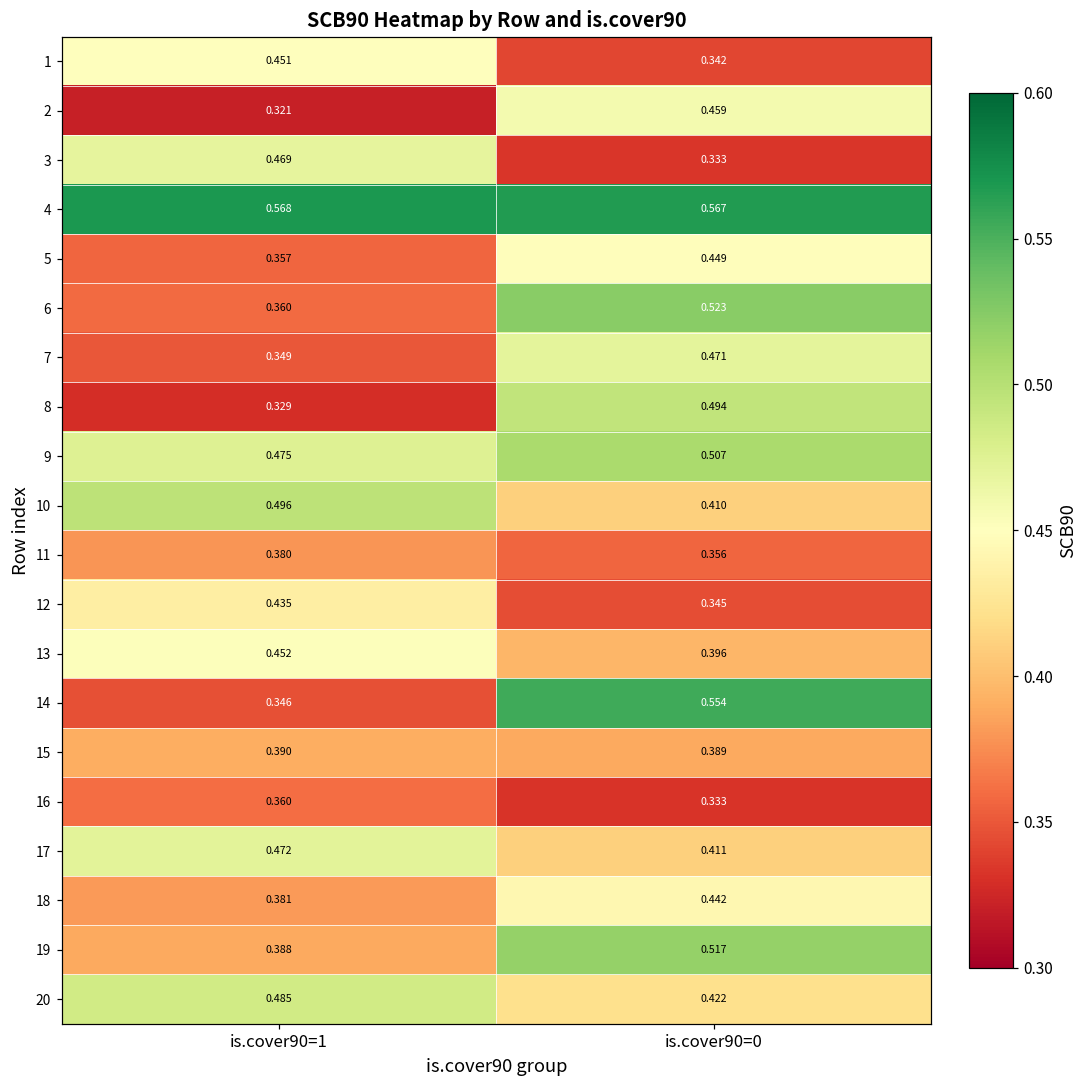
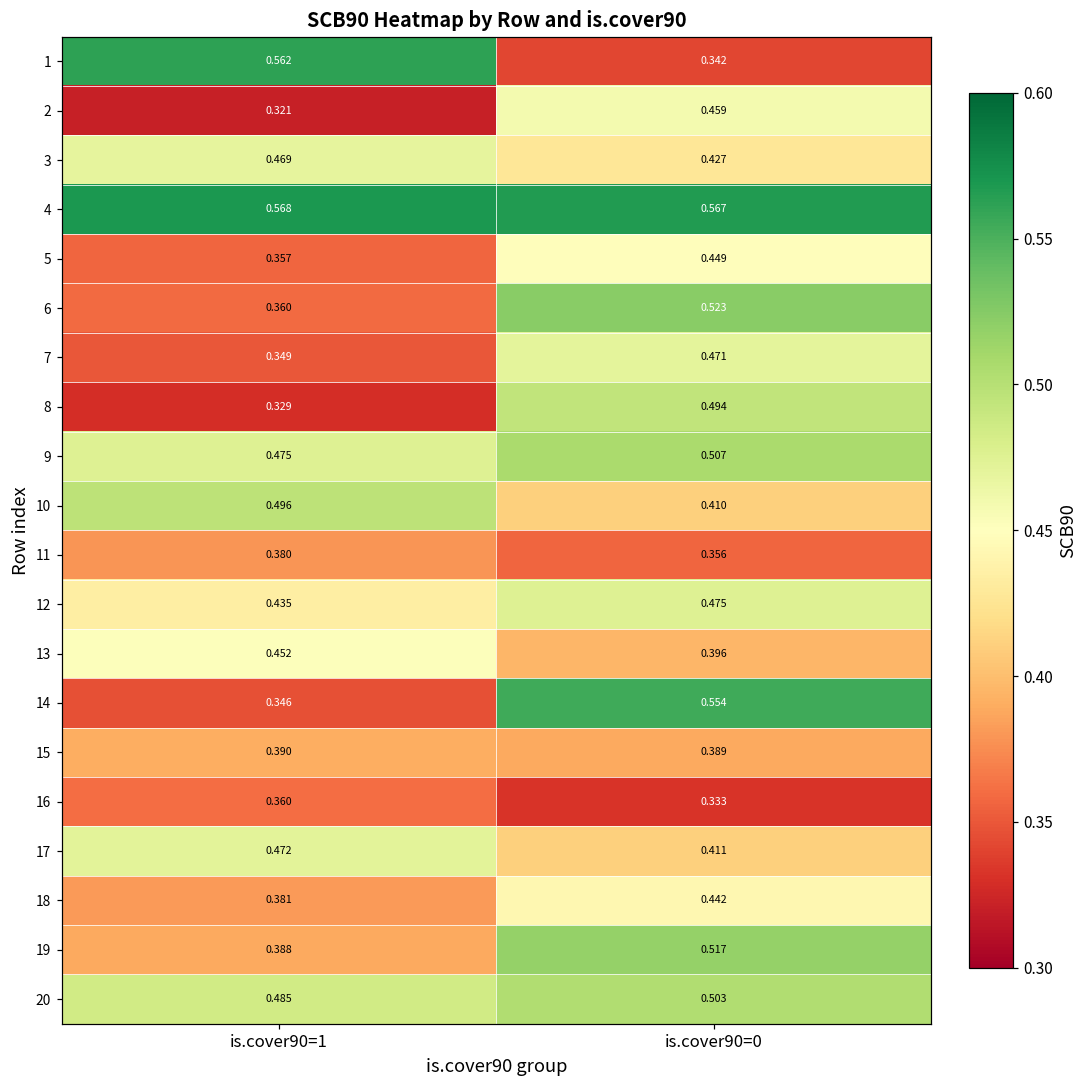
1, is.cover90=1: 0.451 -> 0.562
3, is.cover90=0: 0.333 -> 0.427
12, is.cover90=0: 0.345 -> 0.475
20, is.cover90=0: 0.422 -> 0.503
